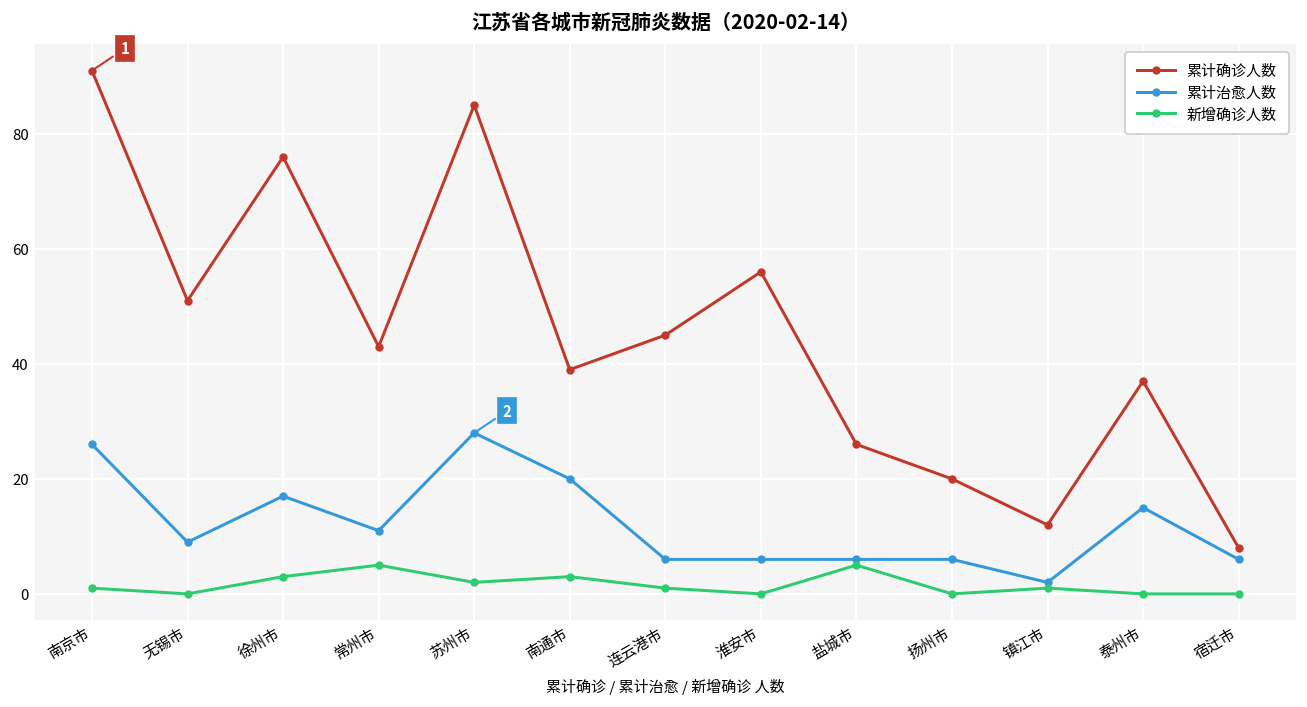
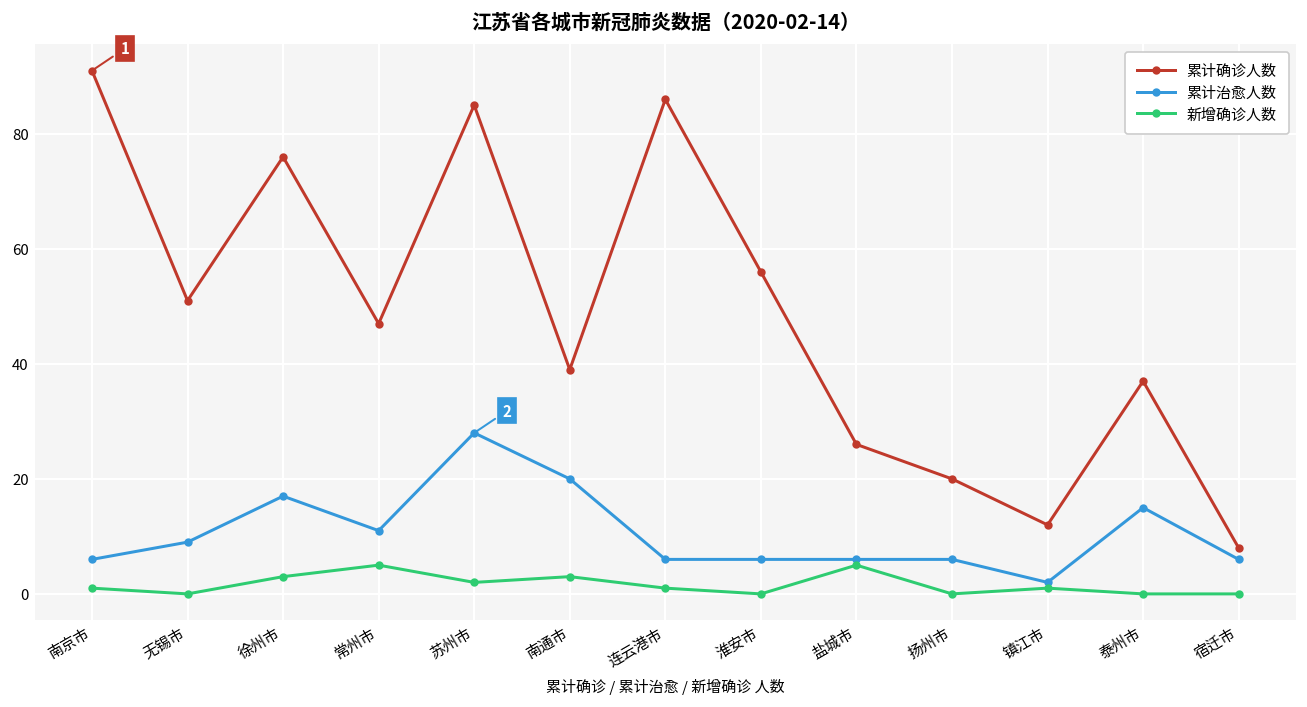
累计治愈人数, 南京市: 26 -> 6
累计确诊人数, 常州市: 43 -> 47
累计确诊人数, 连云港市: 45 -> 86
